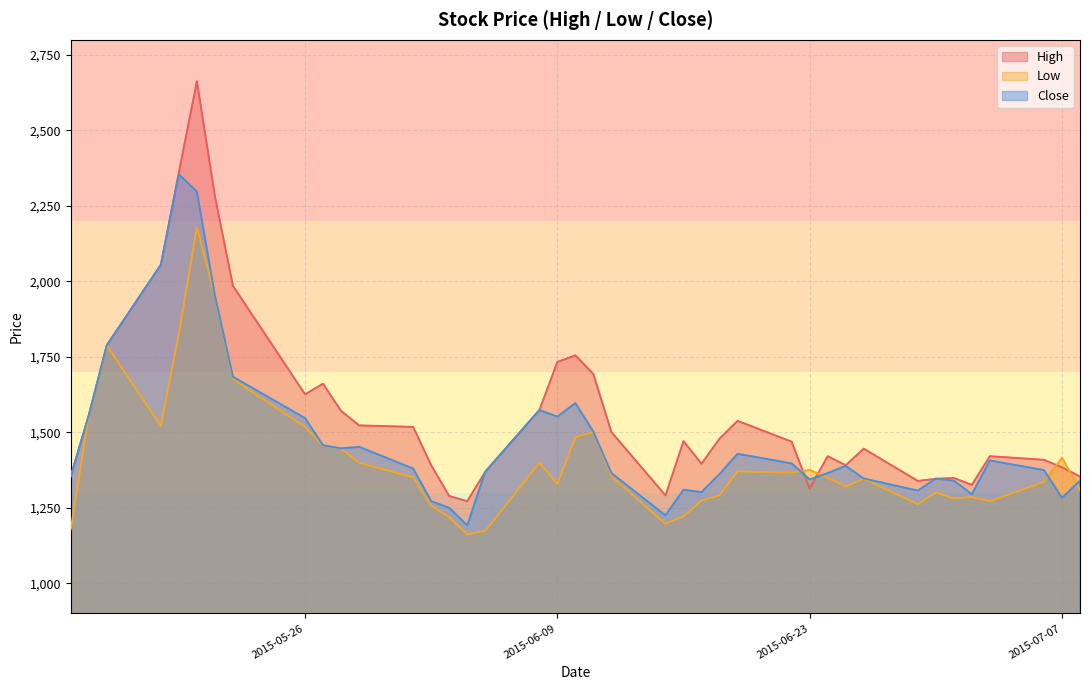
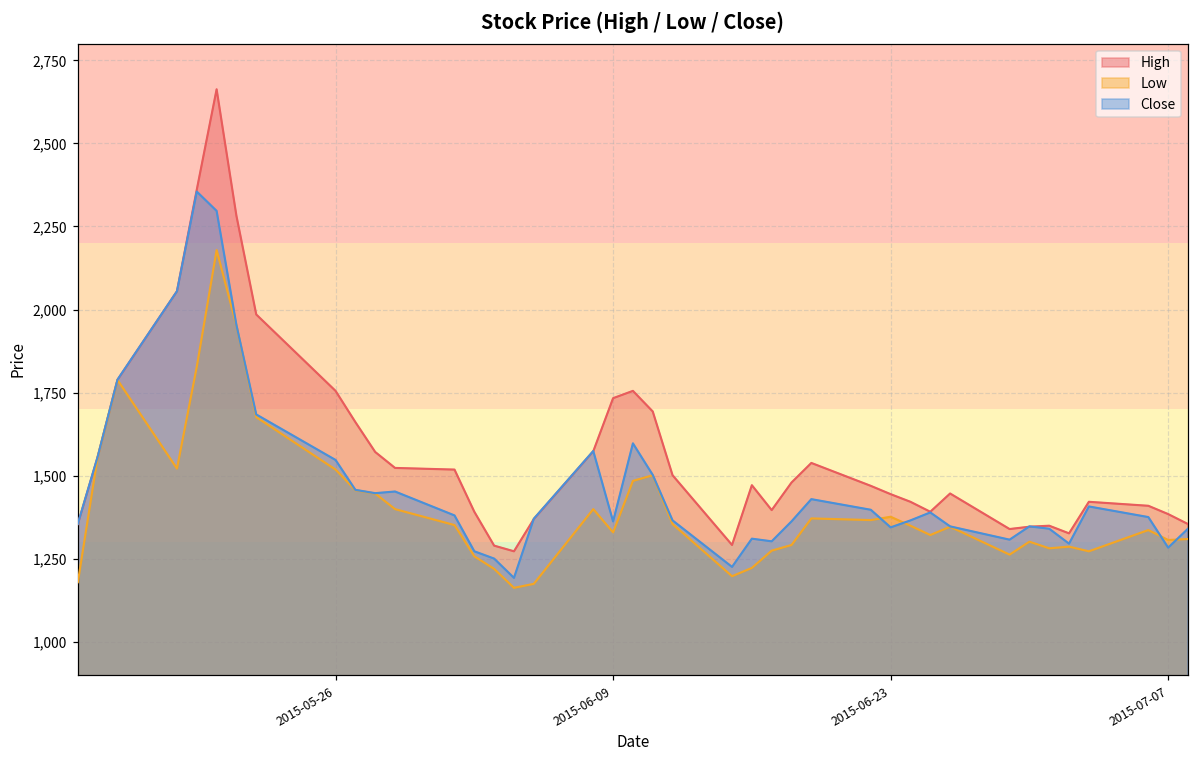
High, 2015-05-26: 1,630 -> 1,760
Close, 2015-06-09: 1,550 -> 1,360
High, 2015-06-23: 1,310 -> 1,440
Low, 2015-07-07: 1,420 -> 1,310
